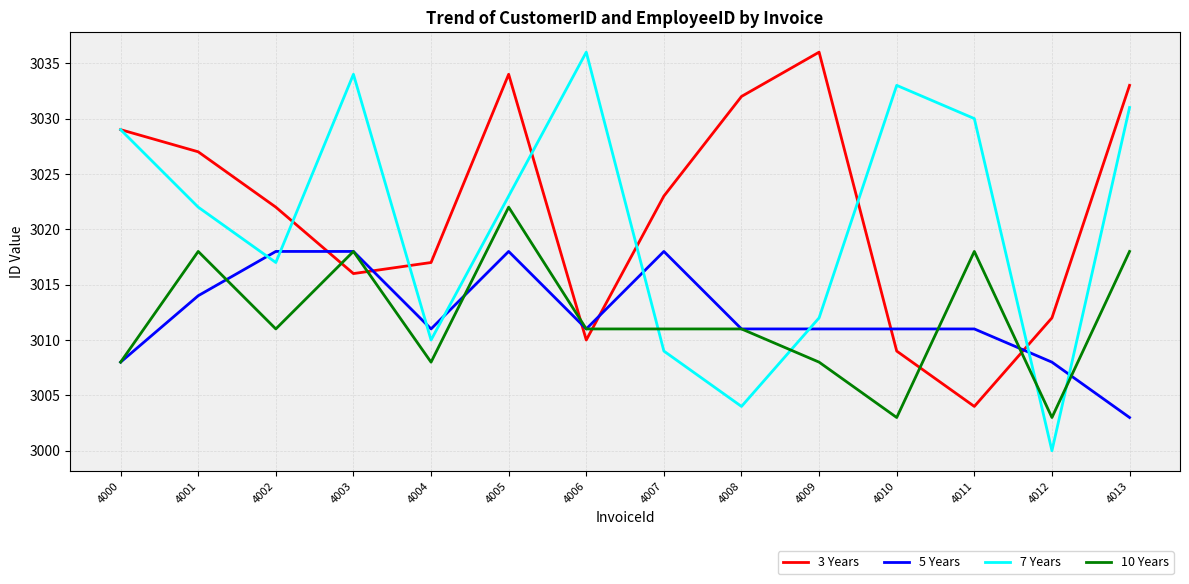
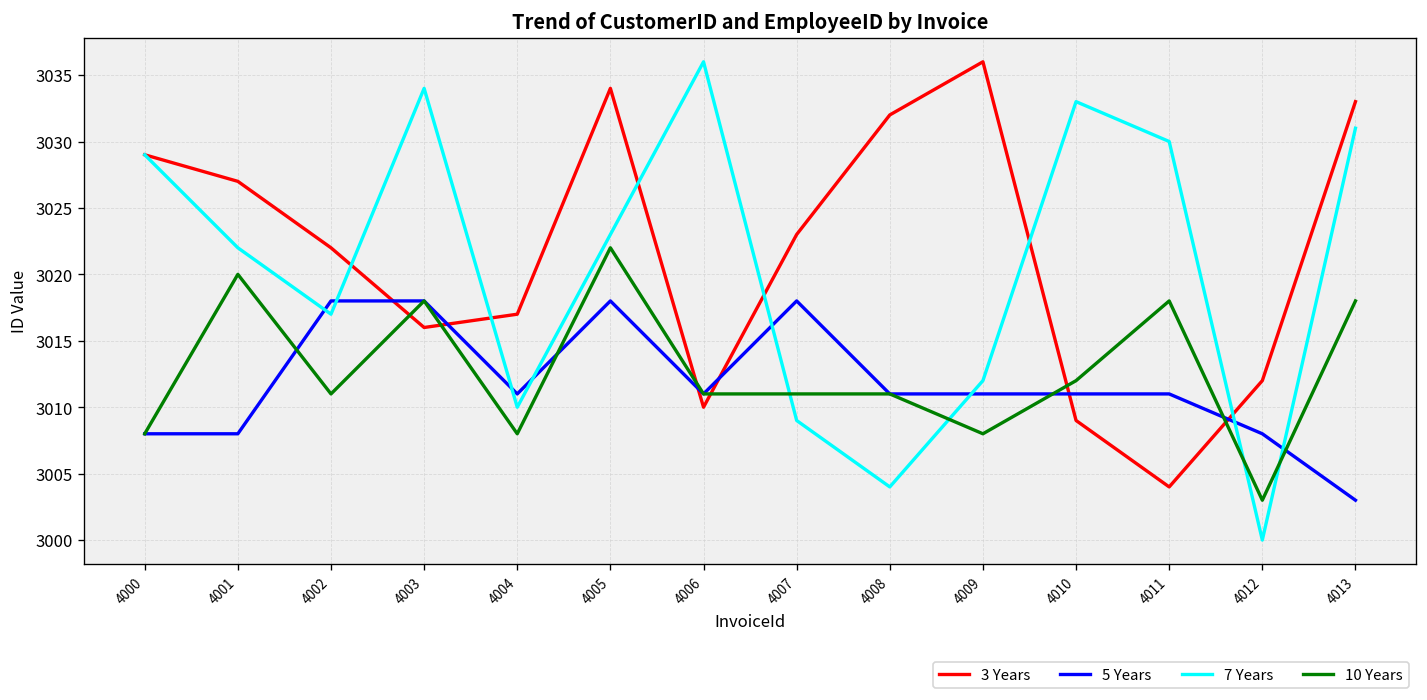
5 Years, 4001: 3014 -> 3008
10 Years, 4001: 3018 -> 3020
10 Years, 4010: 3003 -> 3012
